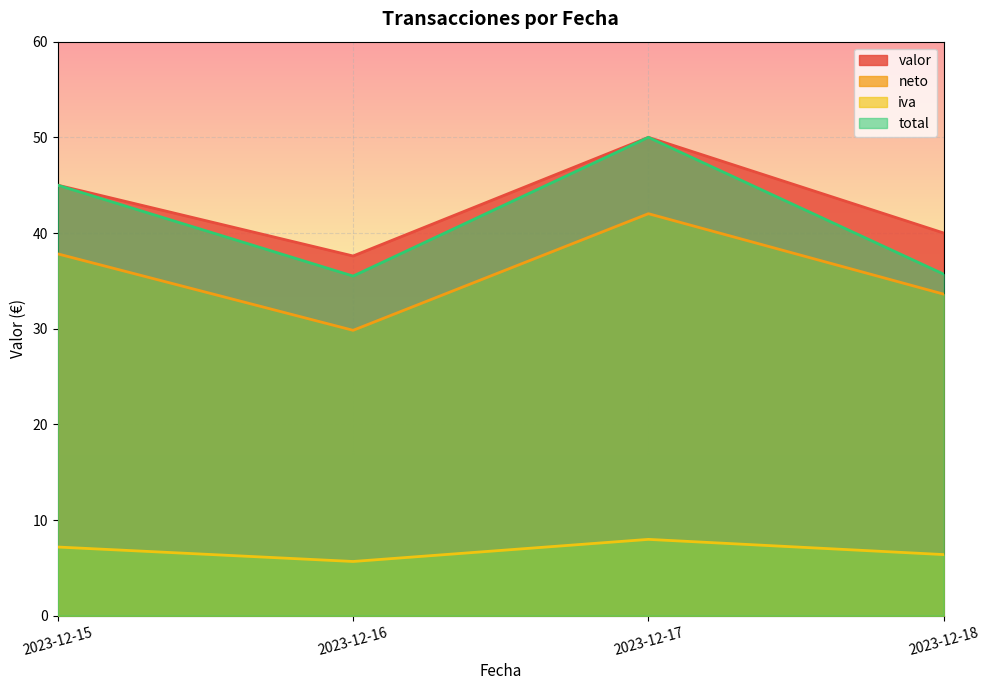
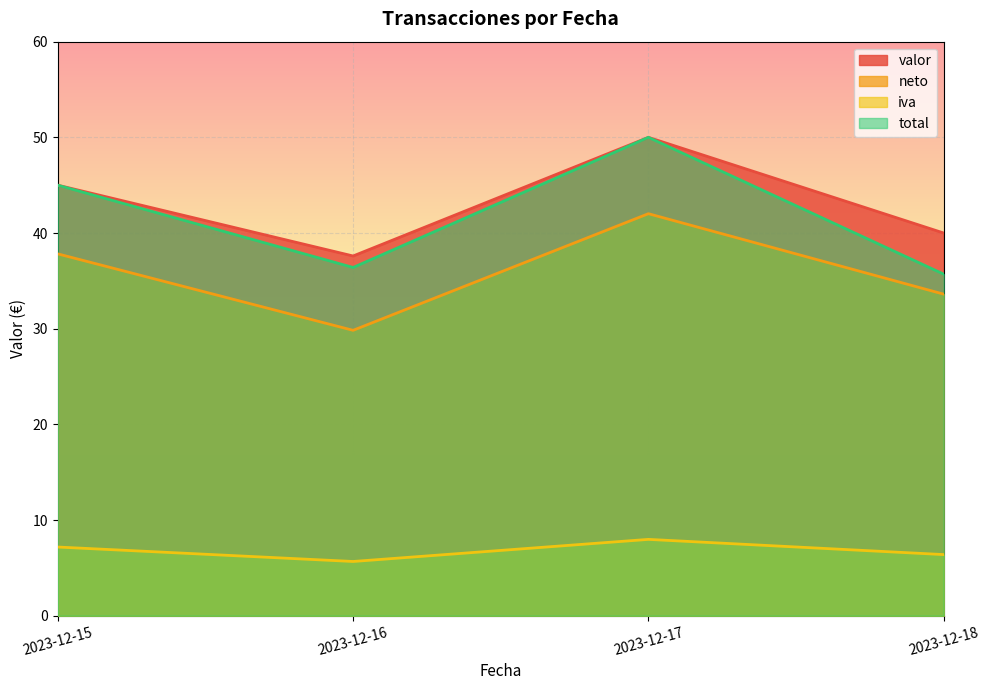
total, 2023-12-16: 35.5 -> 36.4
